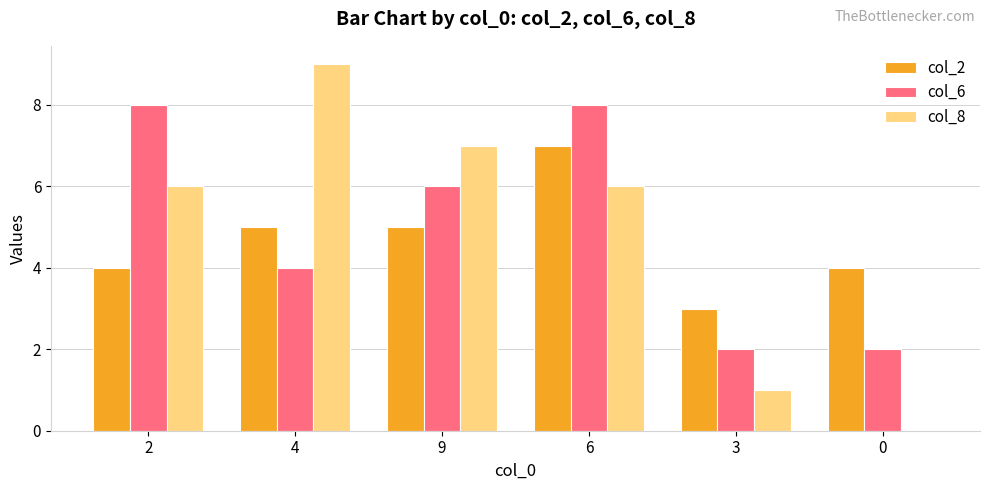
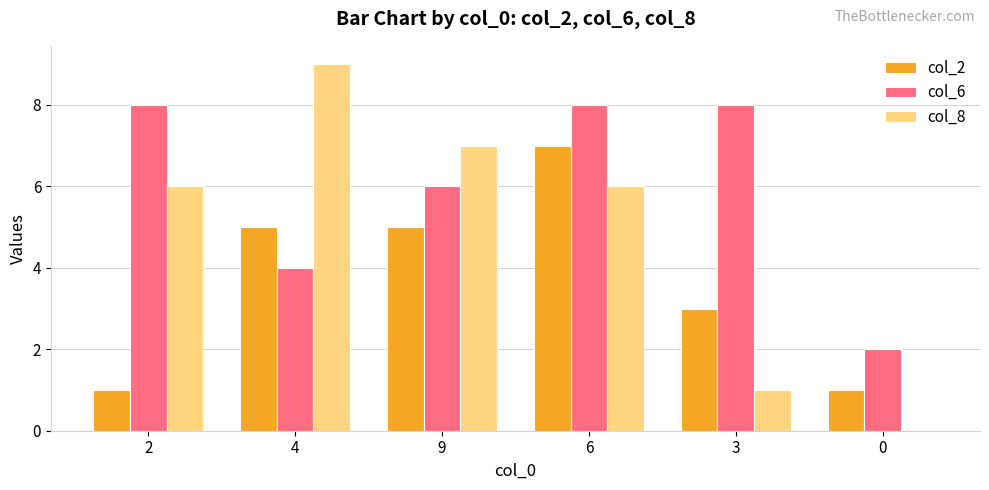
col_2, 2: 4 -> 1
col_6, 3: 2 -> 8
col_2, 0: 4 -> 1
